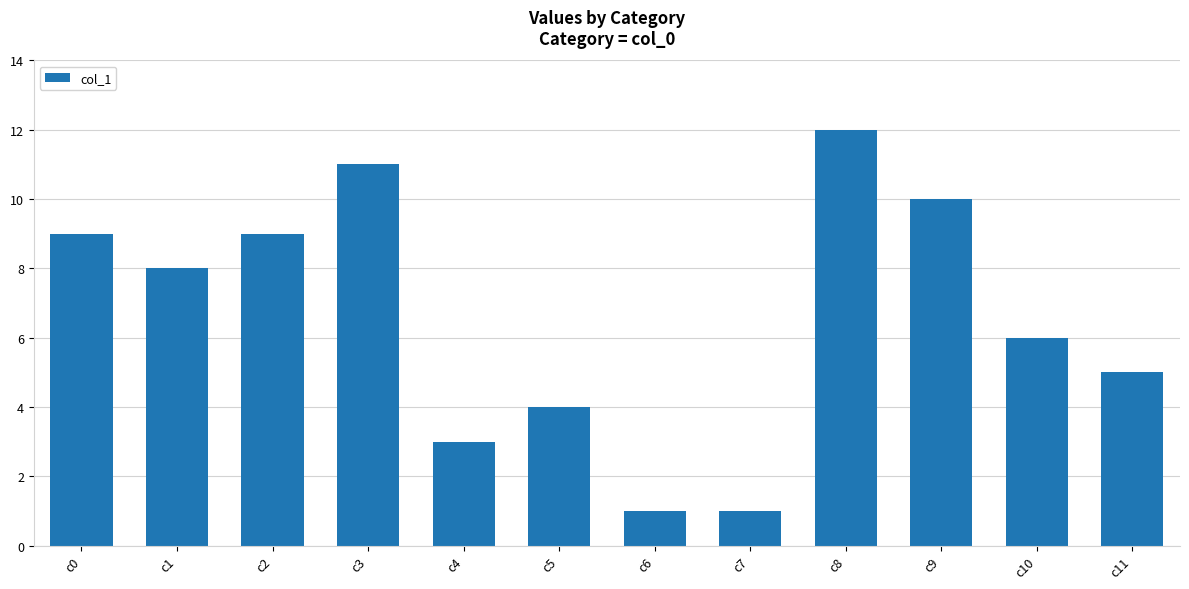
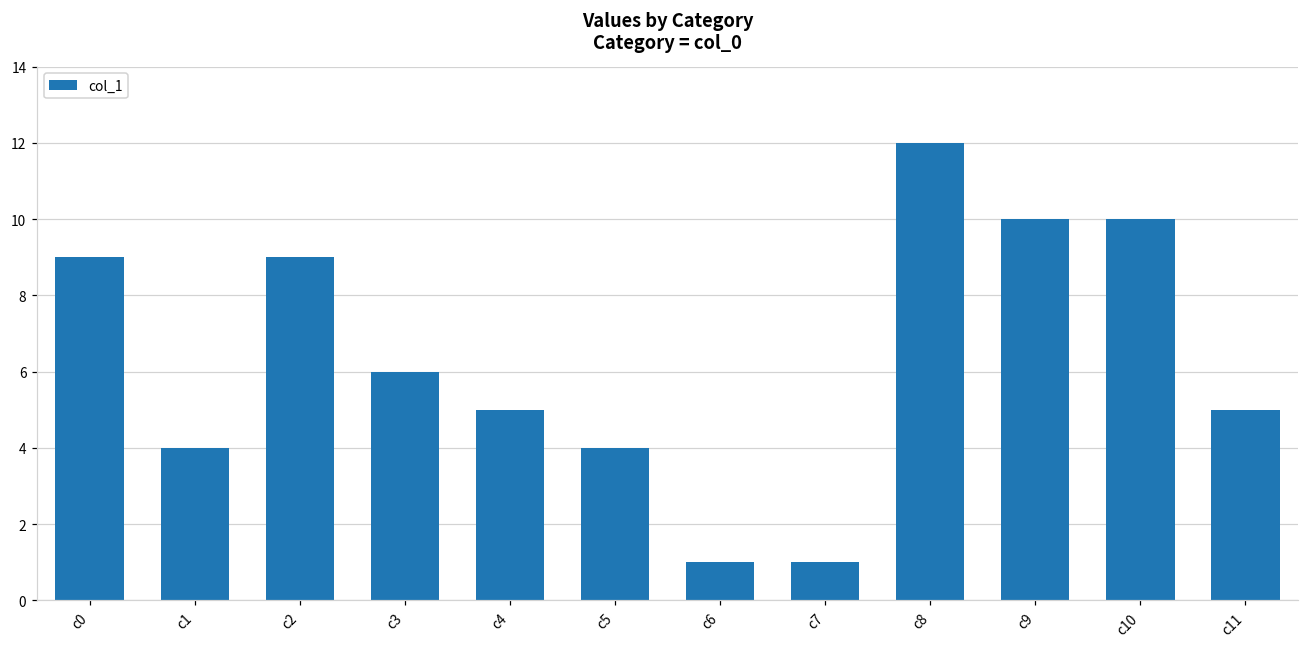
c1: 8 -> 4
c3: 11 -> 6
c4: 3 -> 5
c10: 6 -> 10
